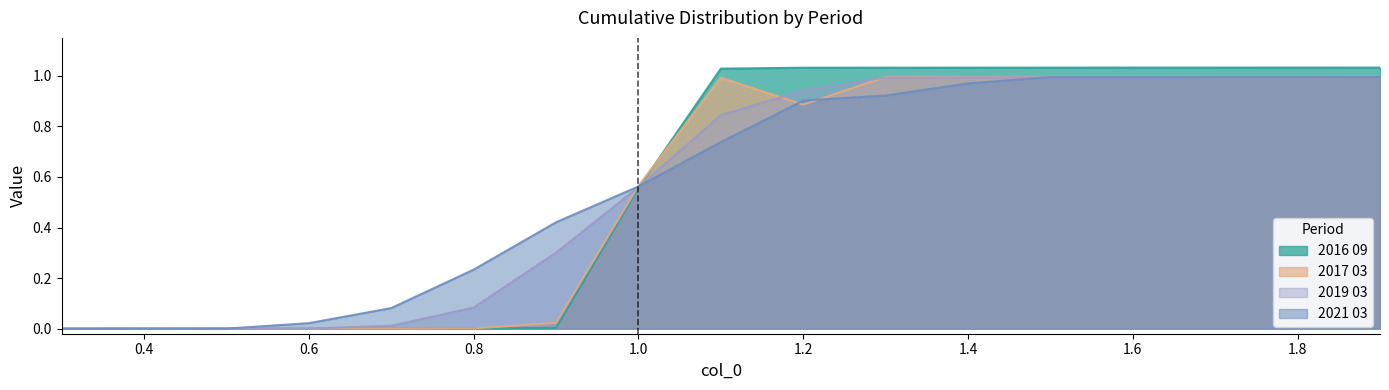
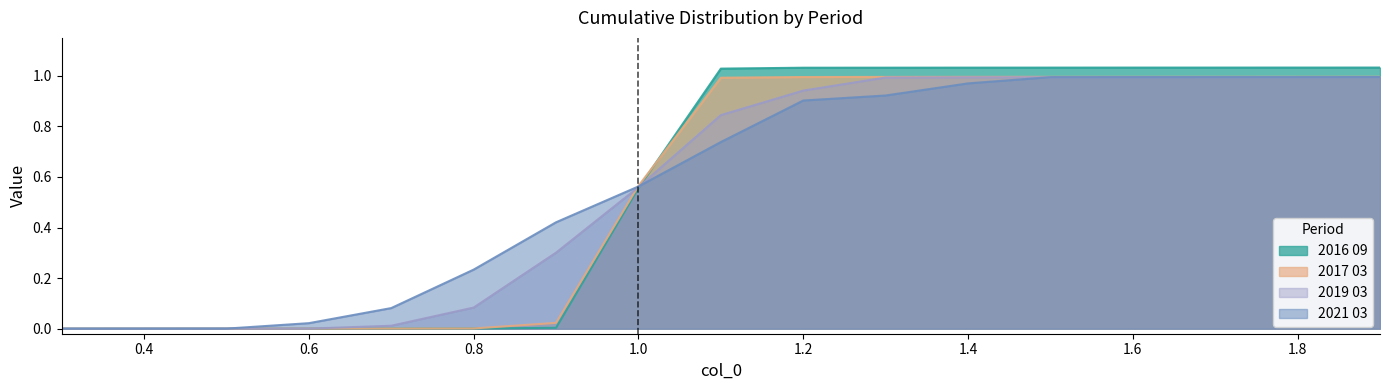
2017 03, 1.2: 0.89 -> 1.00
